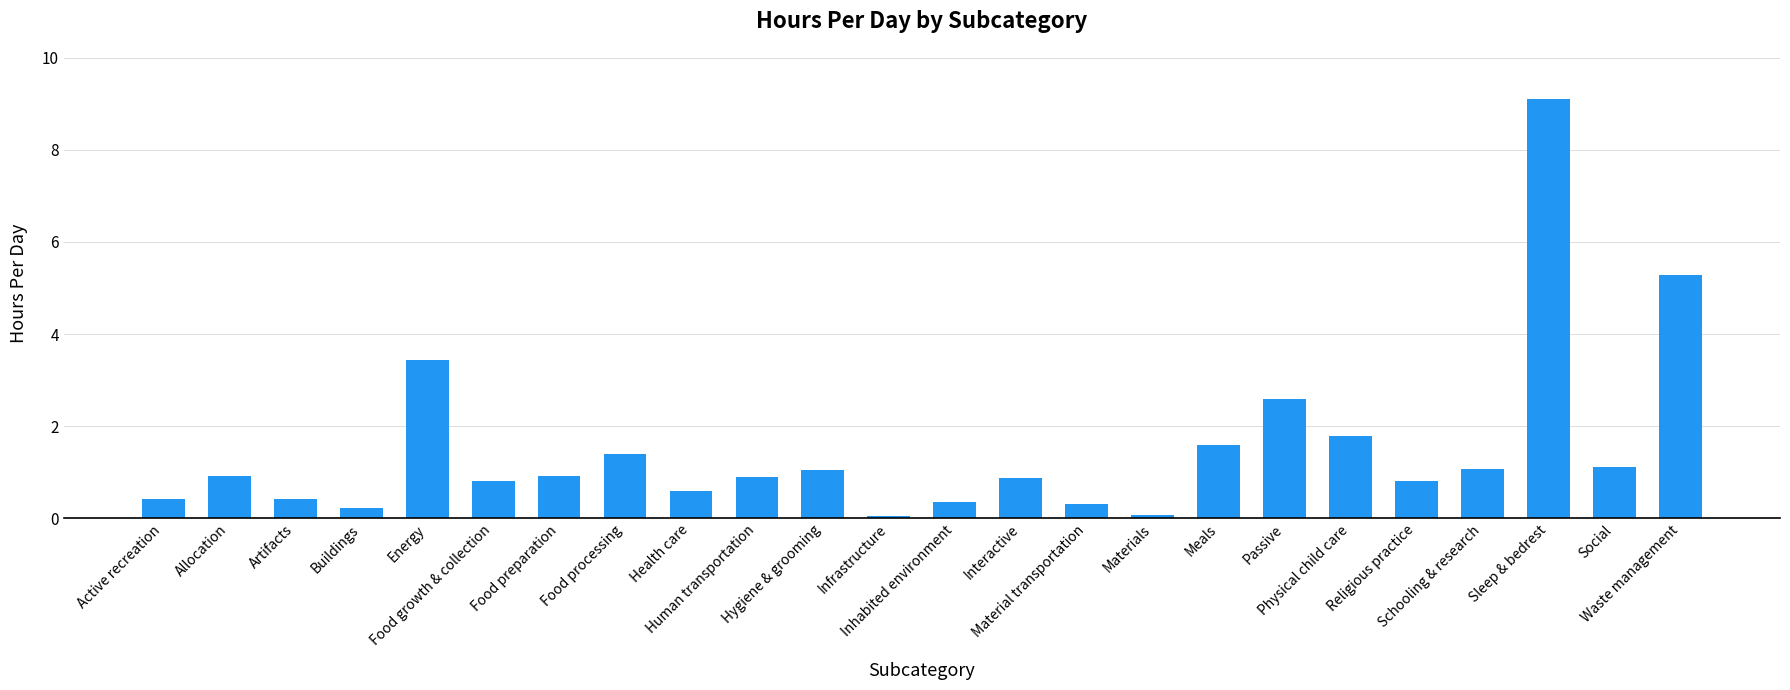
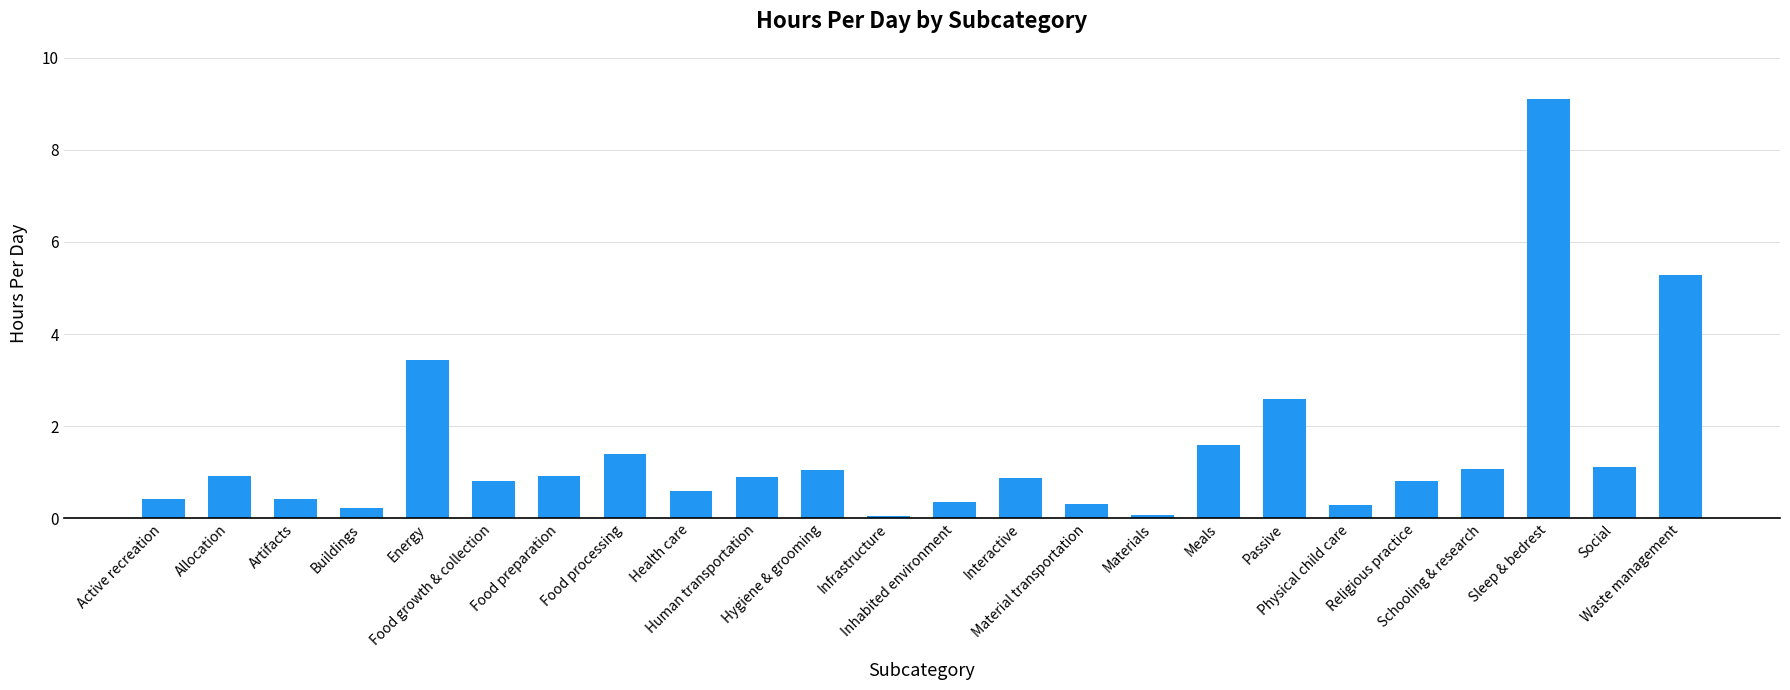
Physical child care: 1.8 -> 0.3
